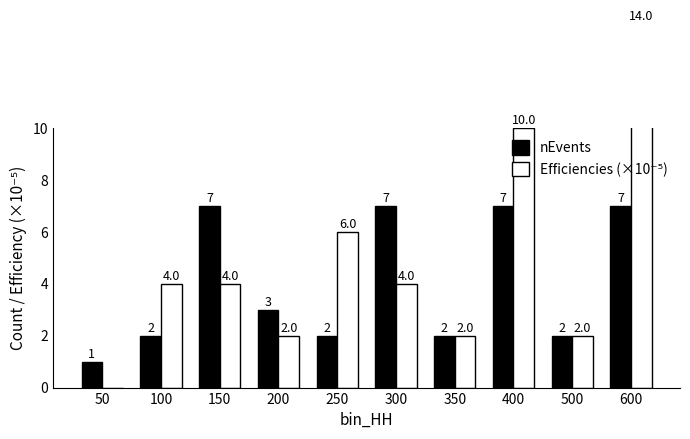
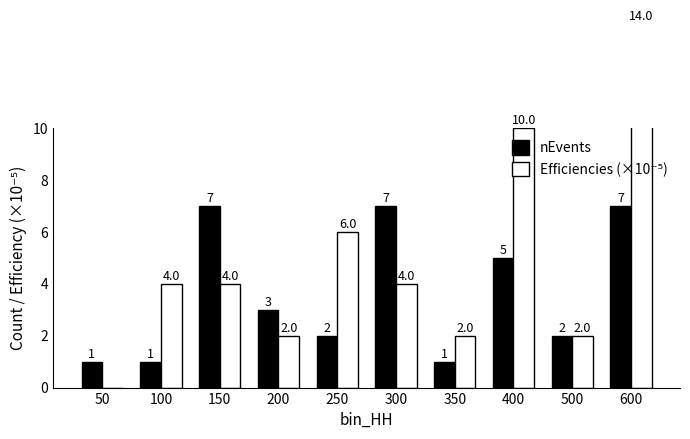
nEvents, 100: 2 -> 1
nEvents, 350: 2 -> 1
nEvents, 400: 7 -> 5
